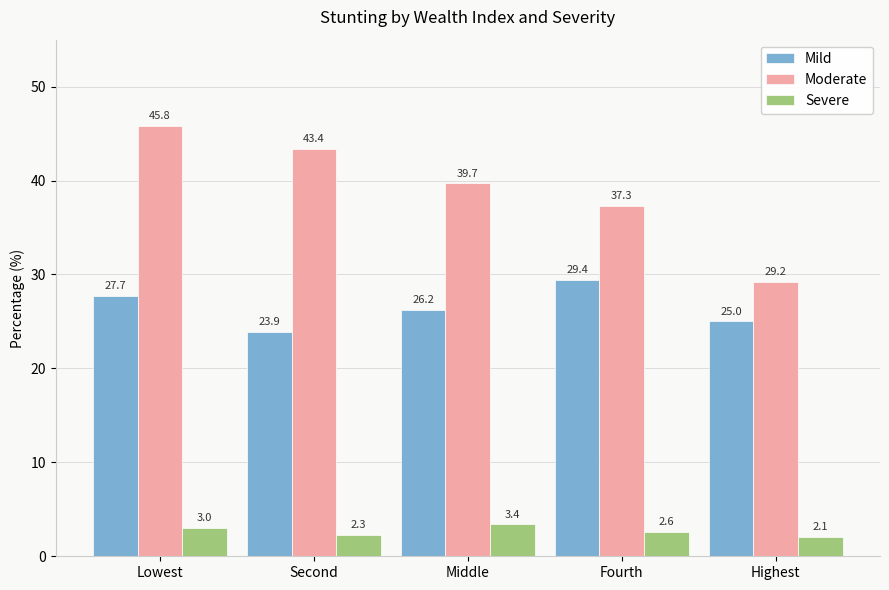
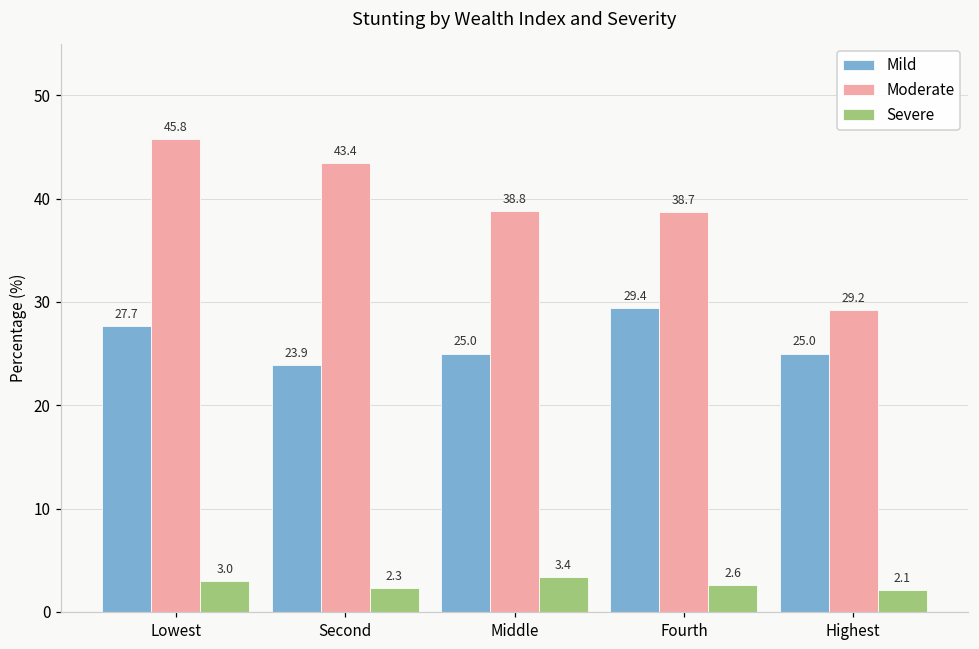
Mild, Middle: 26.2 -> 25.0
Moderate, Middle: 39.7 -> 38.8
Moderate, Fourth: 37.3 -> 38.7
